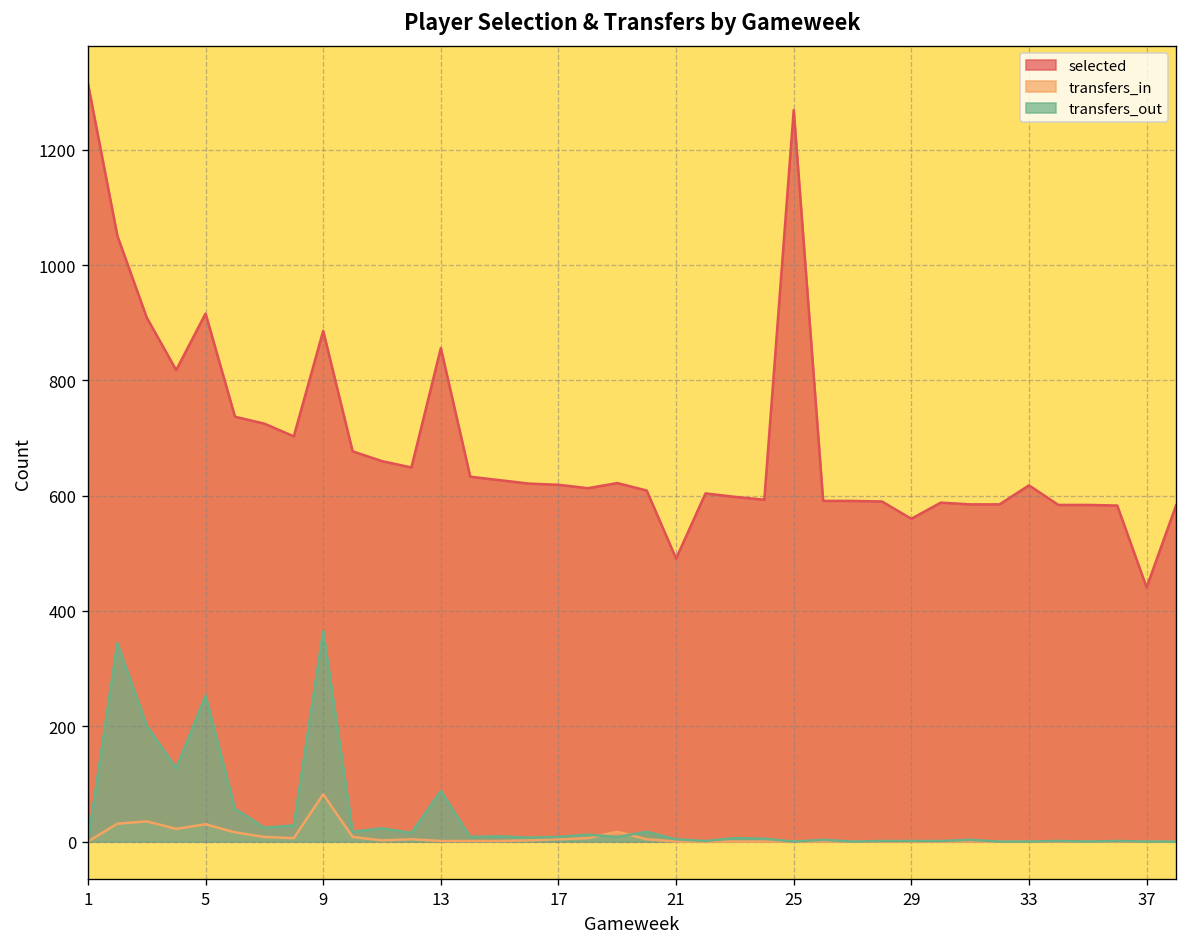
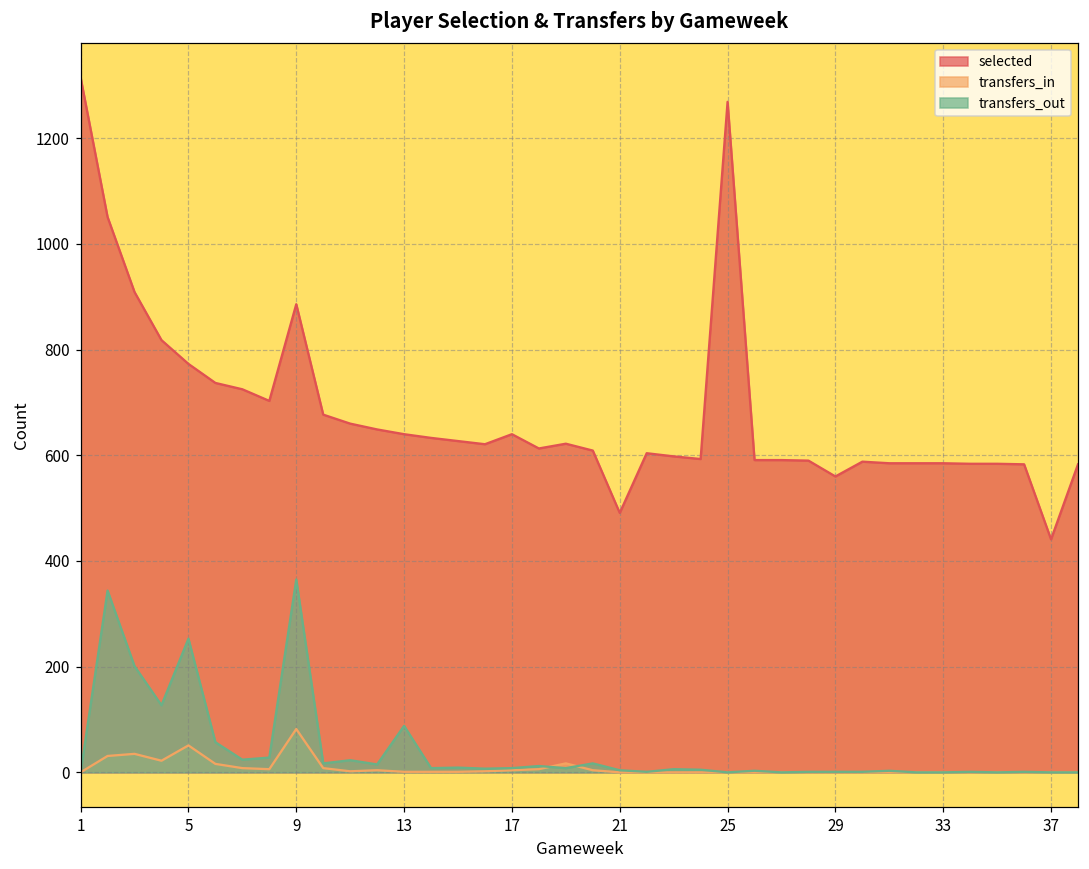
selected, 5: 920 -> 770
transfers_in, 5: 30 -> 50
selected, 13: 860 -> 640
selected, 17: 620 -> 640
selected, 33: 620 -> 590
